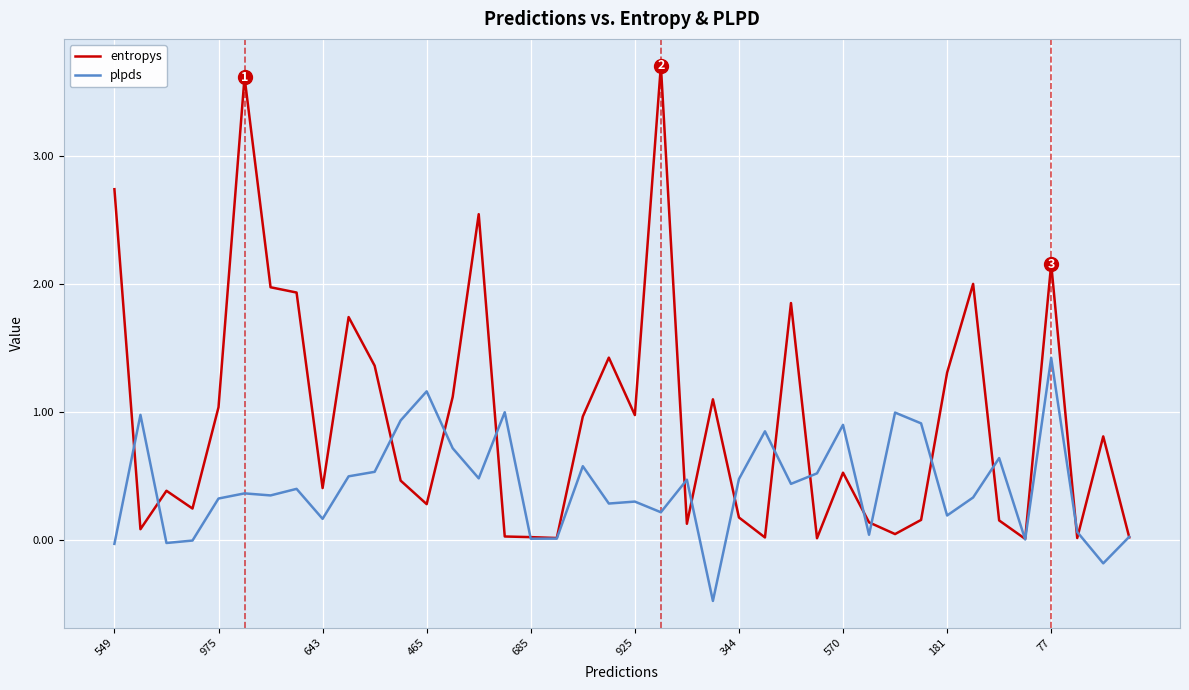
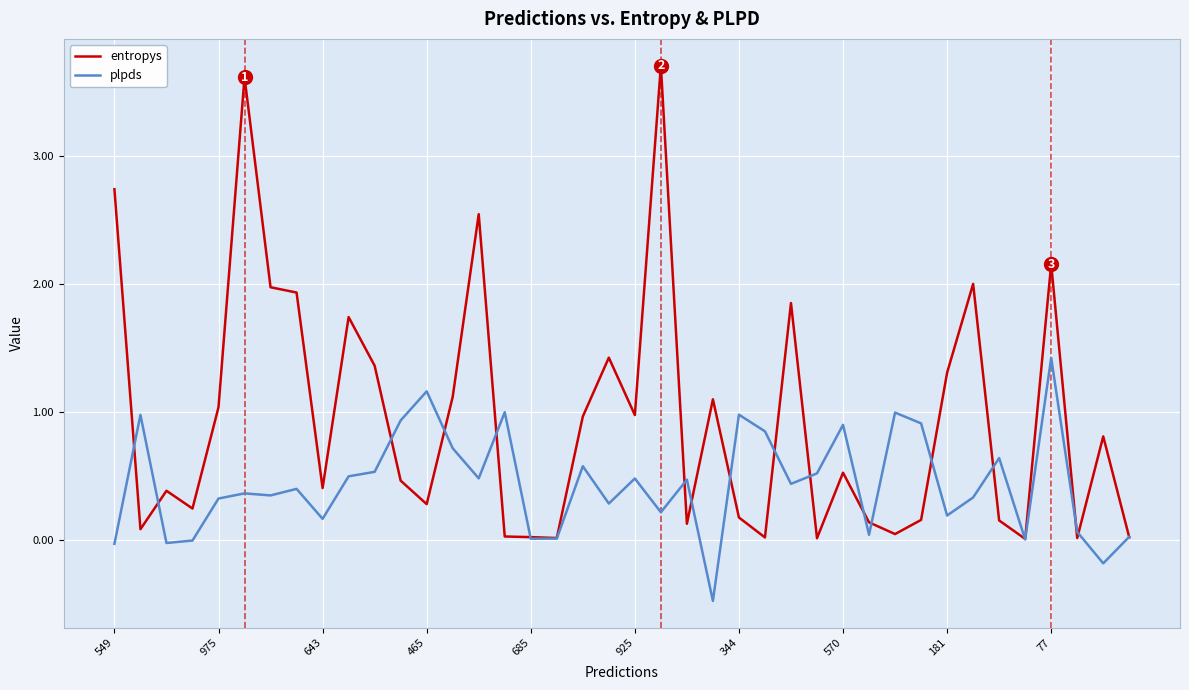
plpds, 925: 0.30 -> 0.48
plpds, 344: 0.48 -> 0.98
